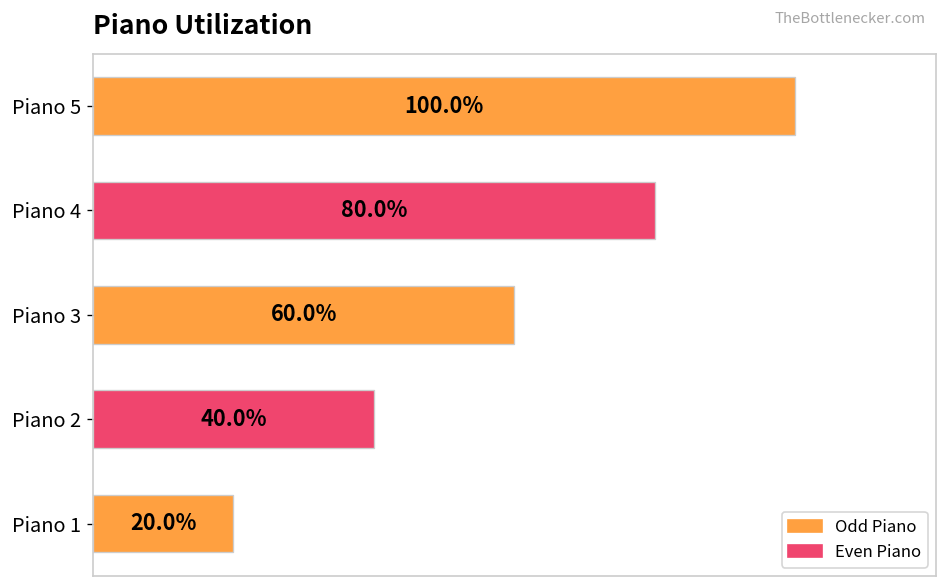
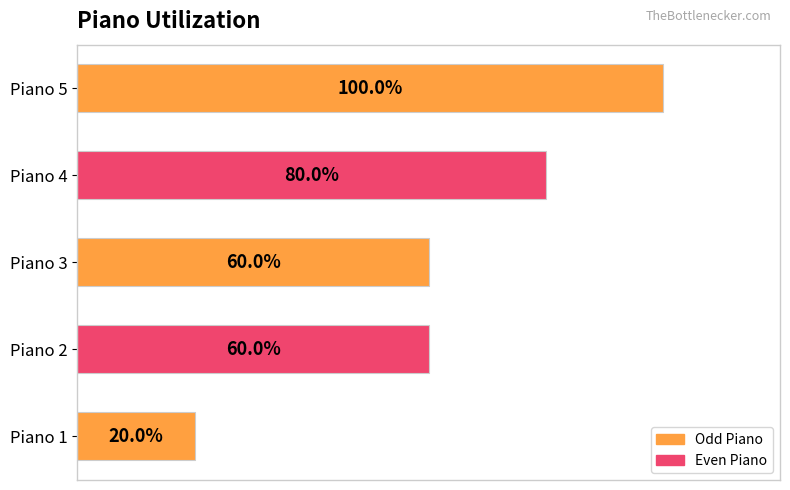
Piano 2: 40.0% -> 60.0%
